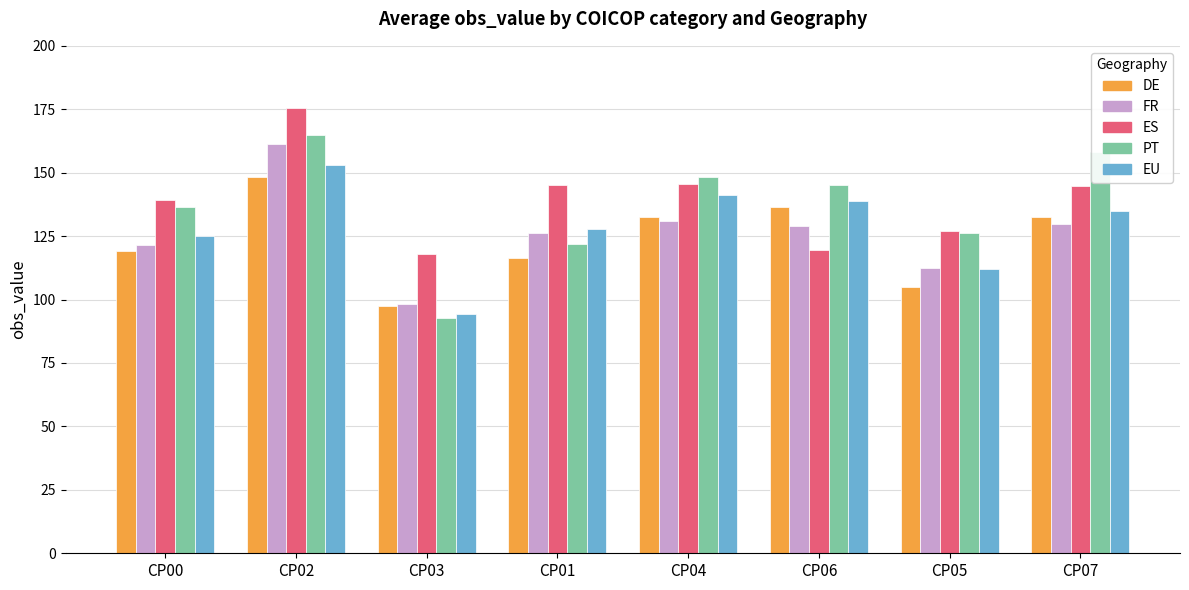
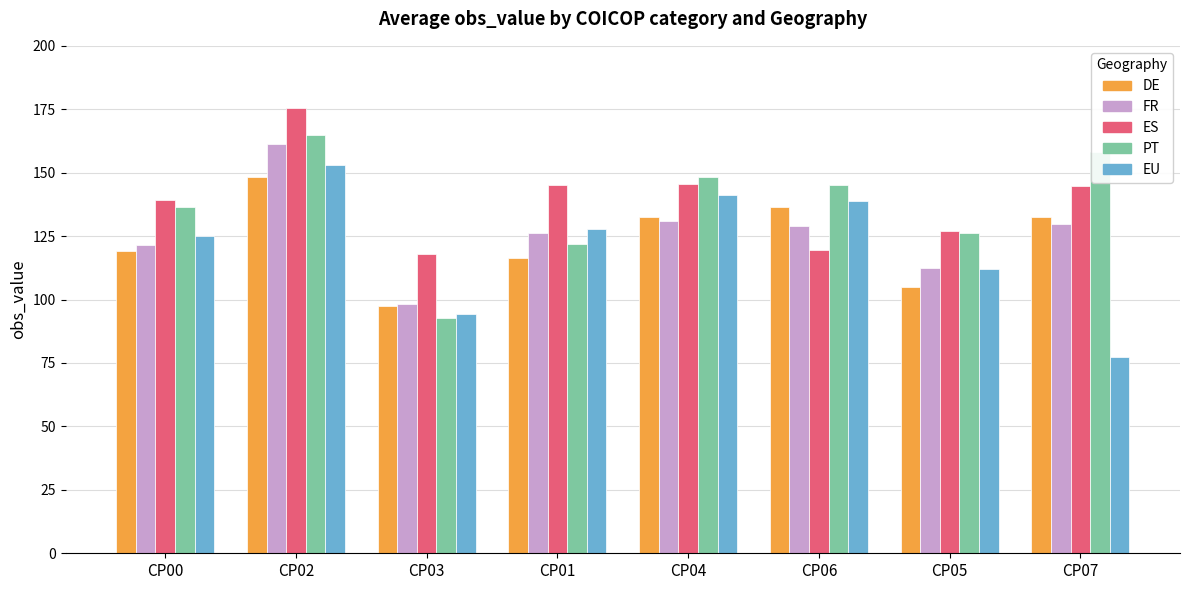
EU, CP07: 135 -> 77
